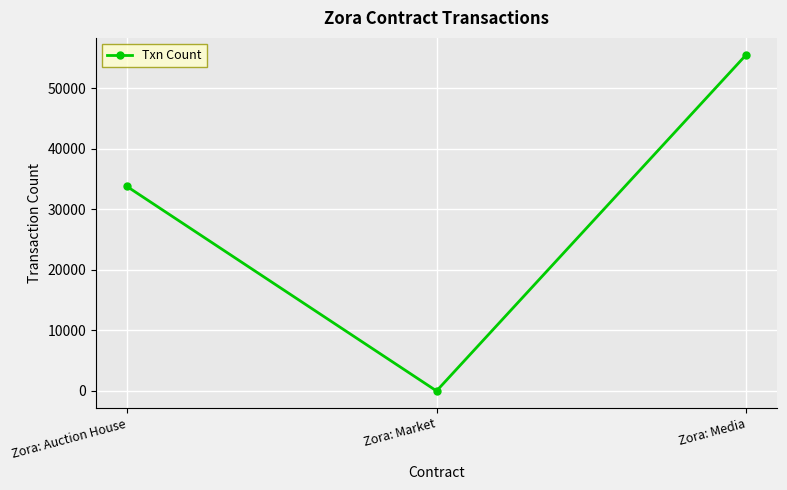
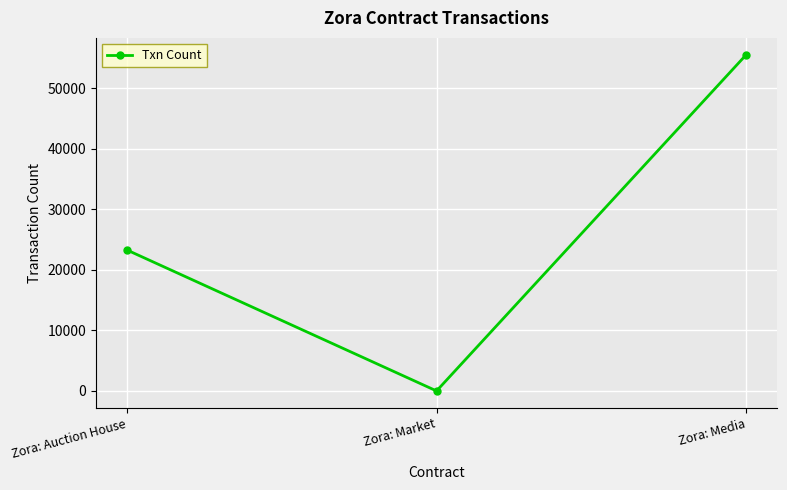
Zora: Auction House: 34000 -> 23000
